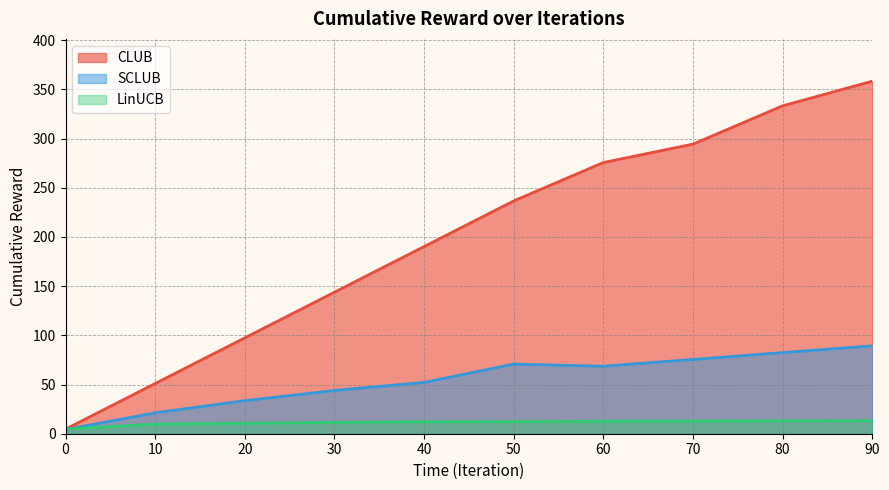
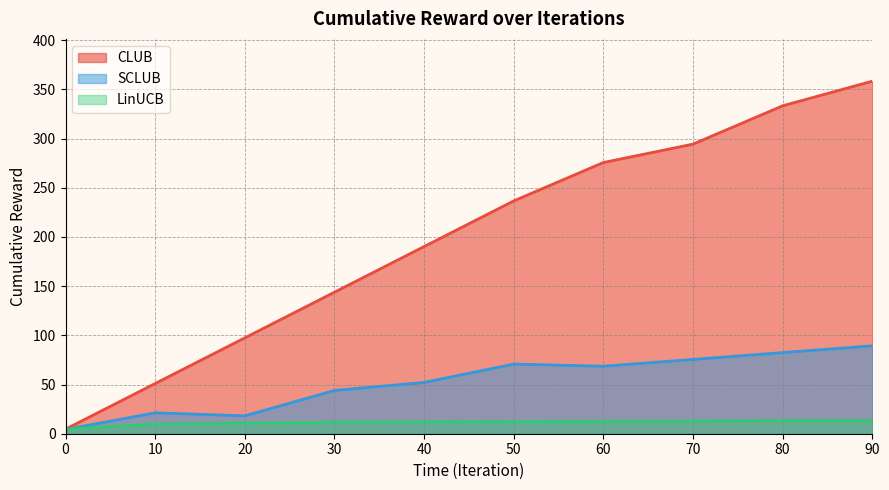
SCLUB, 20: 30 -> 20
